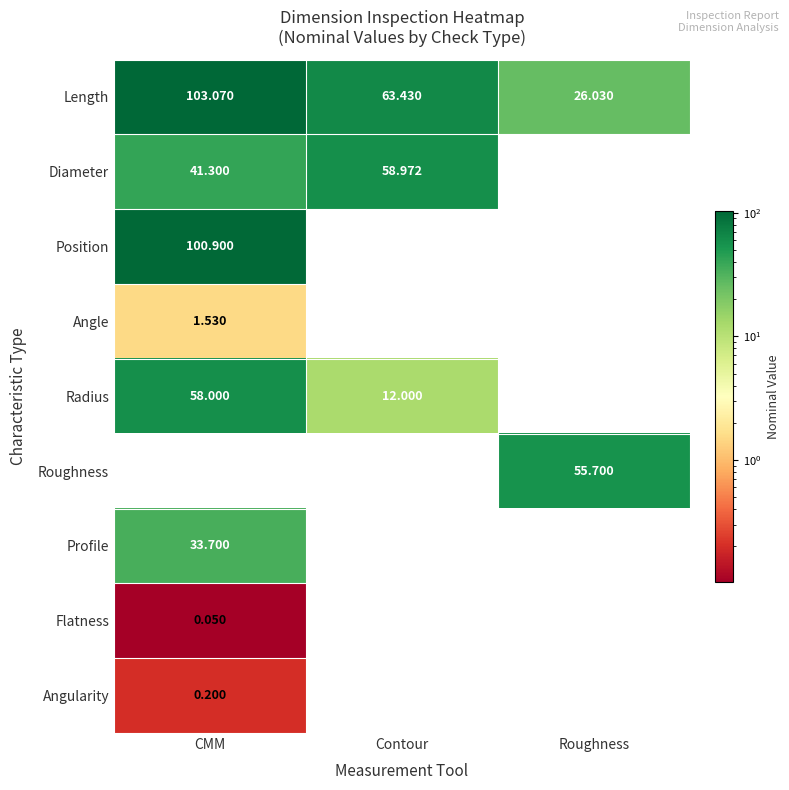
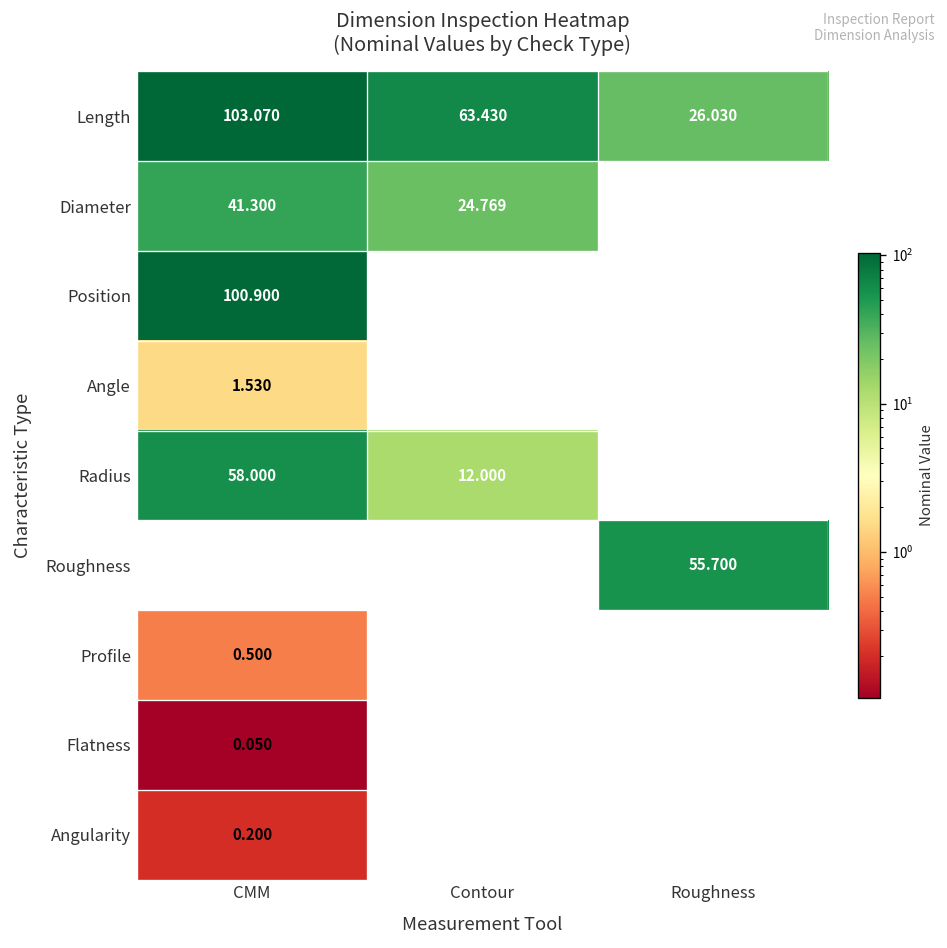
Diameter, Contour: 58.972 -> 24.769
Profile, CMM: 33.700 -> 0.500
